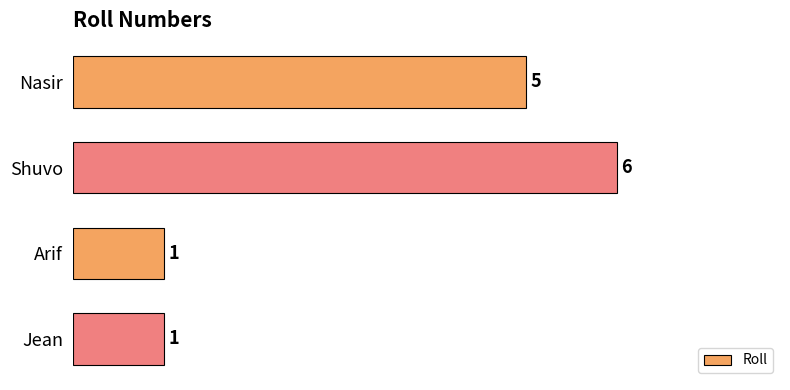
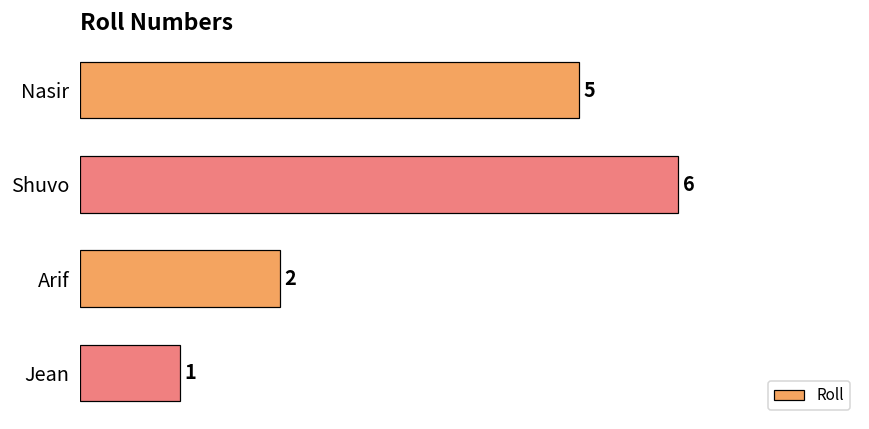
Arif: 1 -> 2
